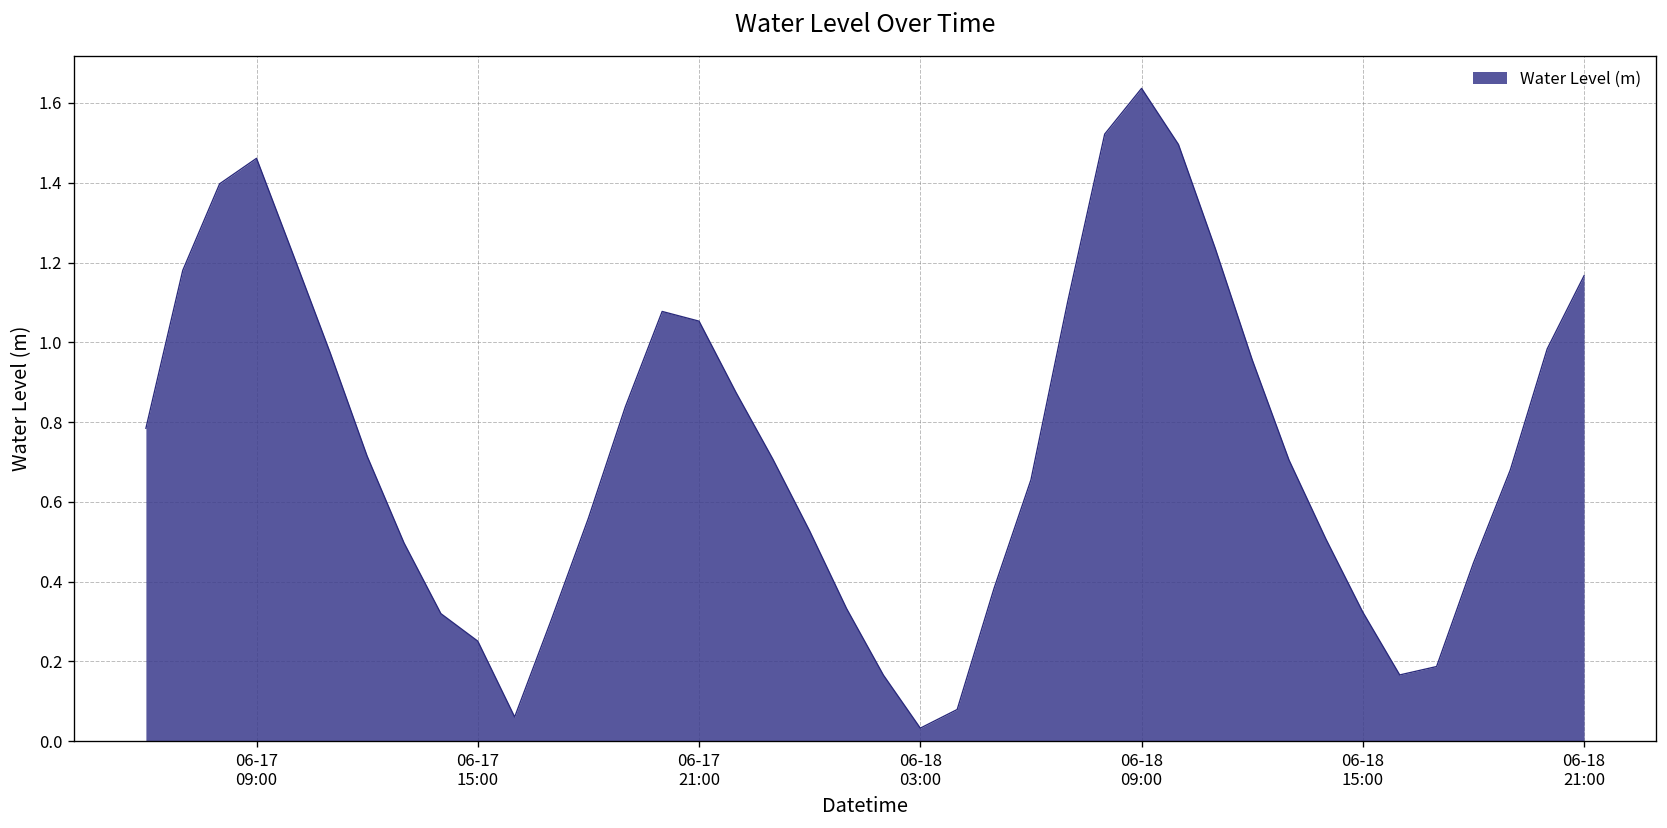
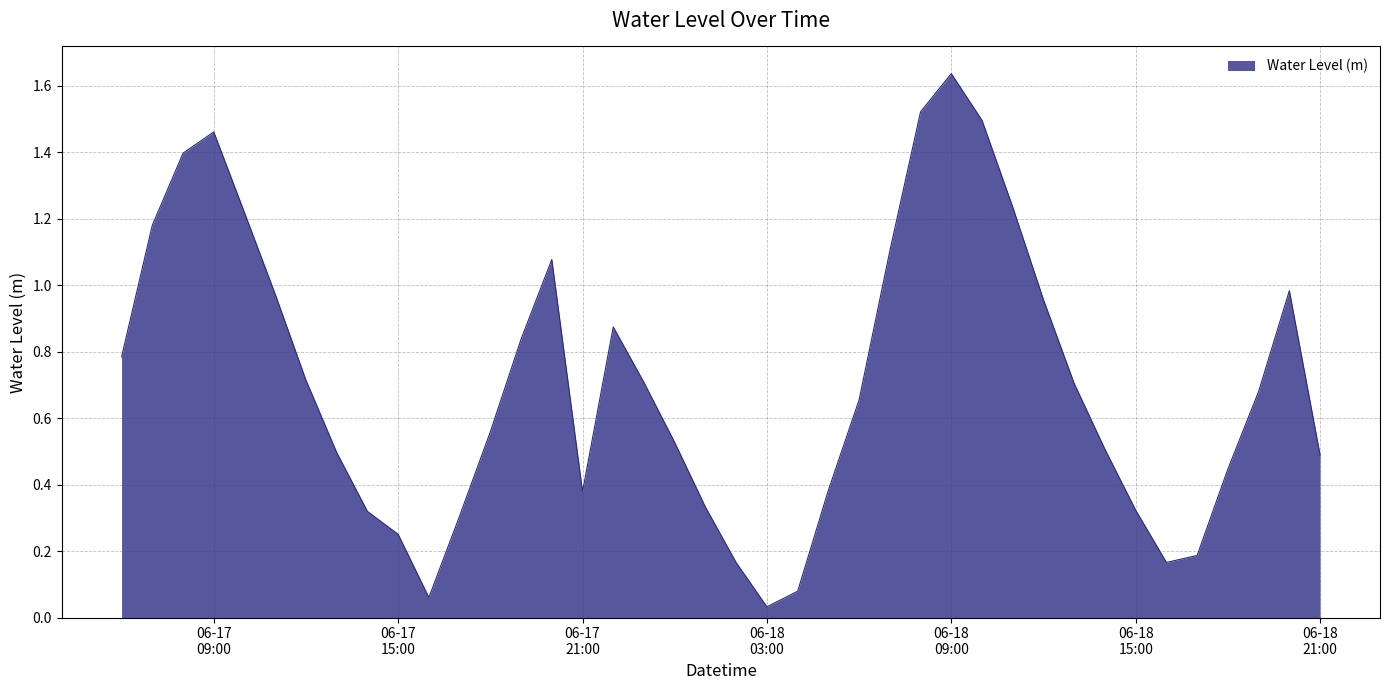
06-17 21:00: 1.05 -> 0.38
06-18 21:00: 1.17 -> 0.49
